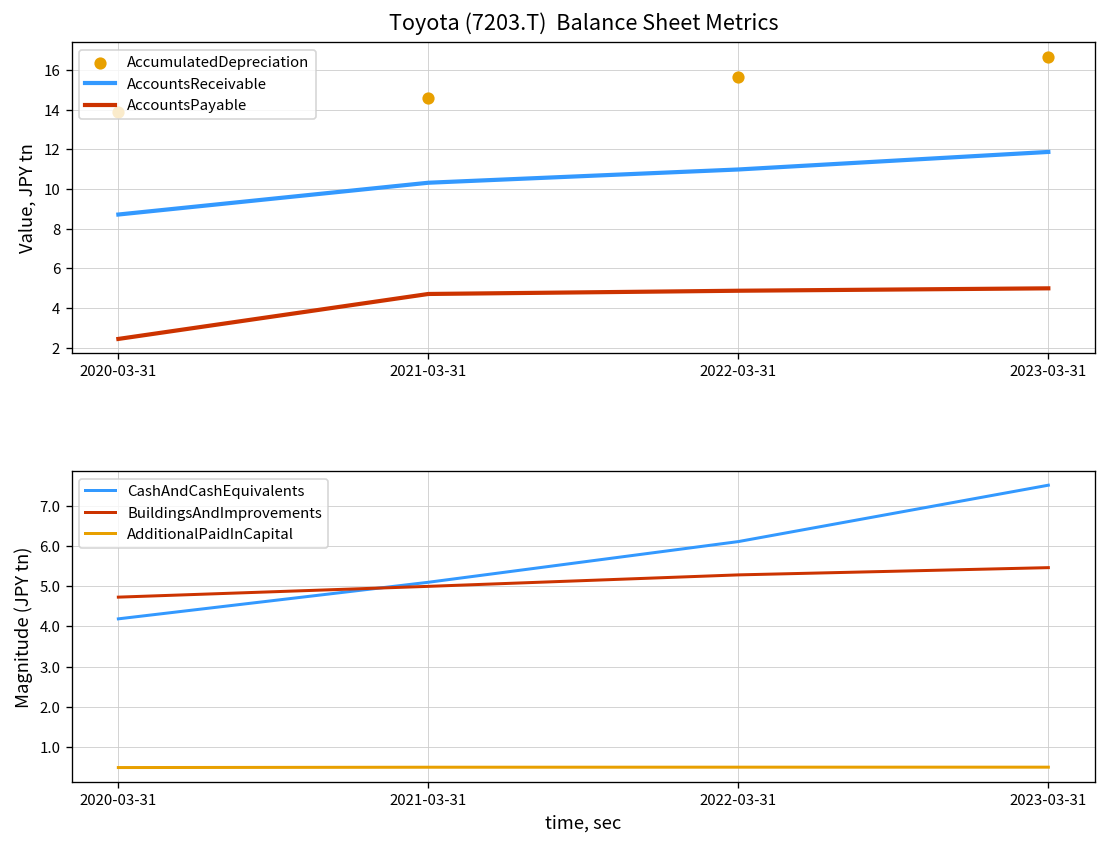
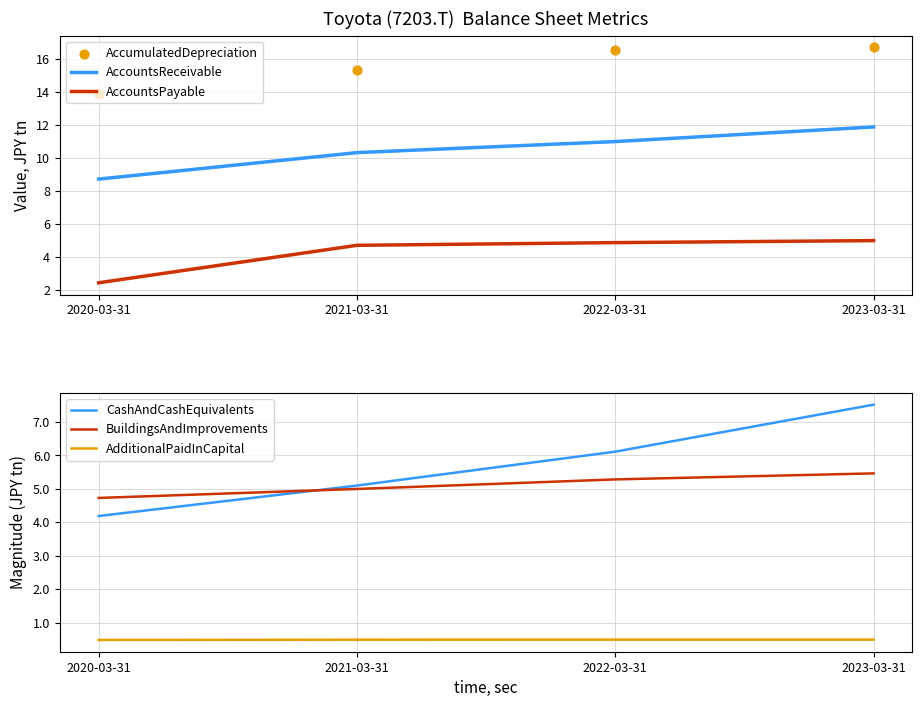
Toyota (7203.T) Balance Sheet Metrics, AccumulatedDepreciation, 2021-03-31: 14.6 -> 15.3
Toyota (7203.T) Balance Sheet Metrics, AccumulatedDepreciation, 2022-03-31: 15.6 -> 16.5
